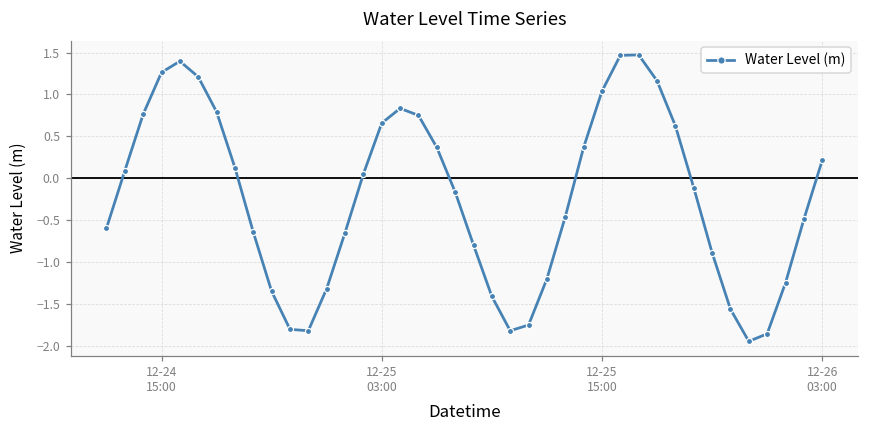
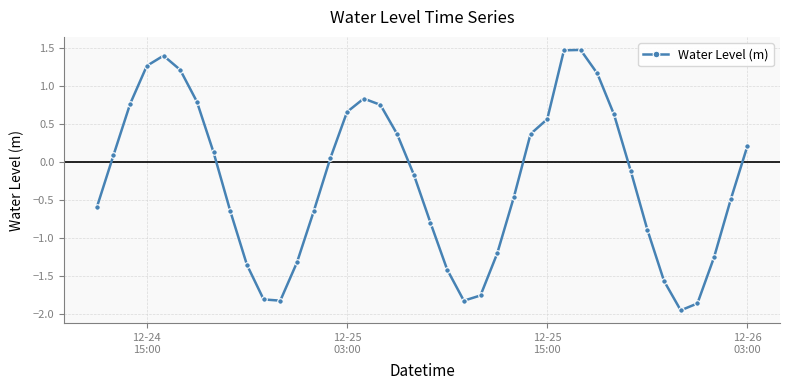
12-25 15:00: 1.0 -> 0.6
